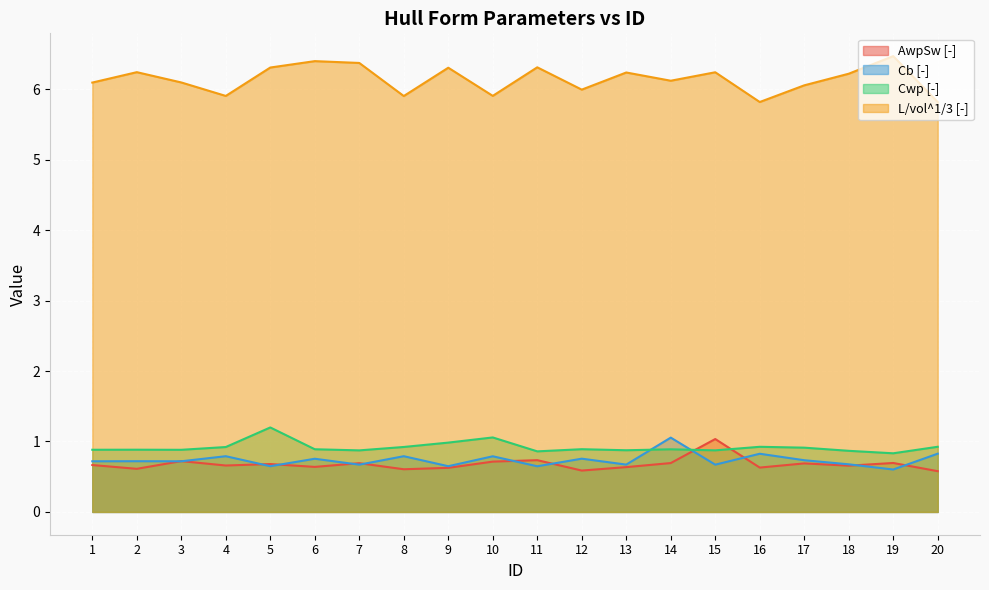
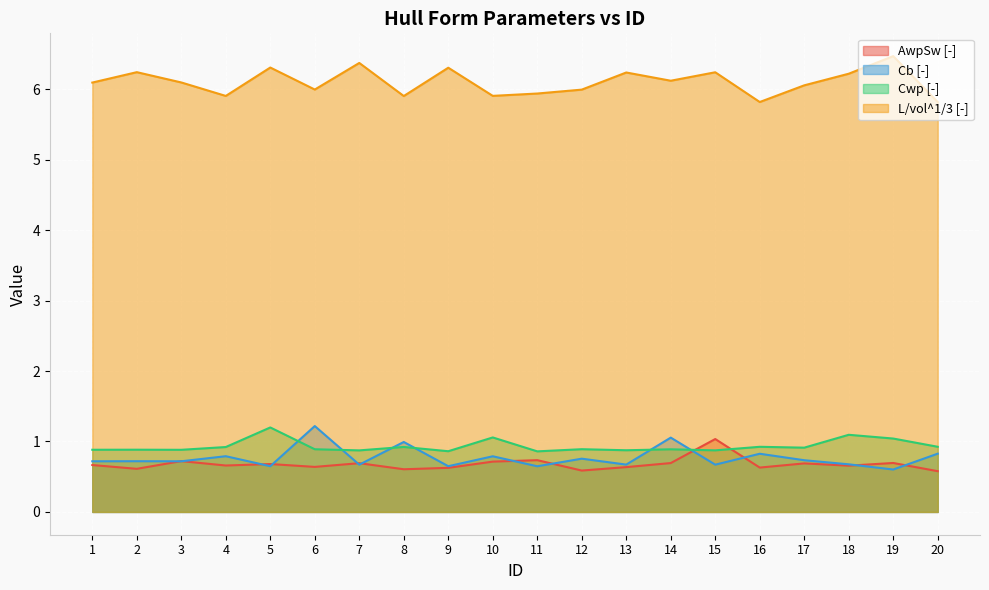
Cb [-], 6: 0.8 -> 1.2
L/vol^1/3 [-], 6: 6.4 -> 6.0
Cb [-], 8: 0.8 -> 1.0
Cwp [-], 9: 1.0 -> 0.9
L/vol^1/3 [-], 11: 6.3 -> 5.9
Cwp [-], 18: 0.9 -> 1.1
Cwp [-], 19: 0.8 -> 1.0
